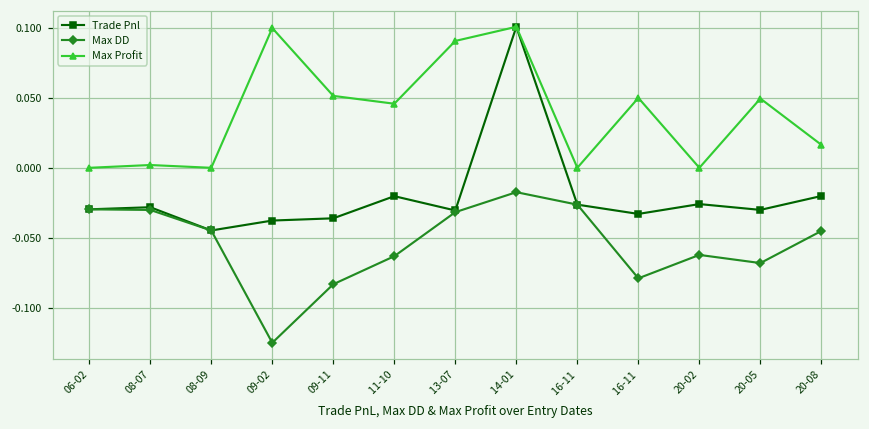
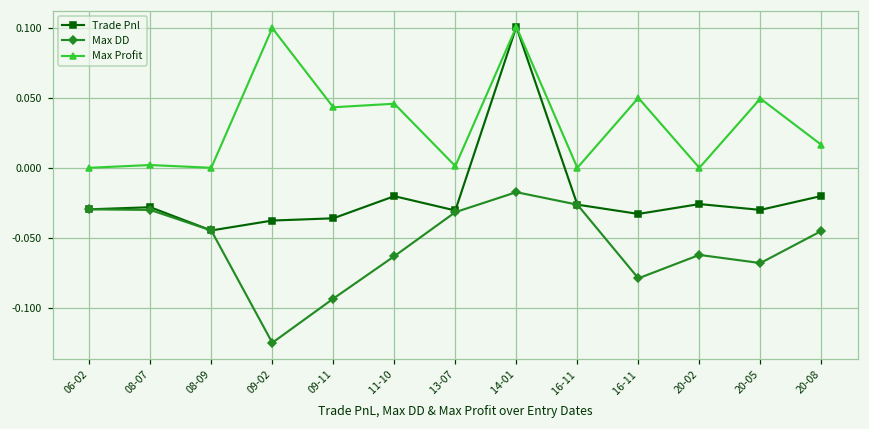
Max DD, 09-11: -0.083 -> -0.094
Max Profit, 09-11: 0.051 -> 0.043
Max Profit, 13-07: 0.091 -> 0.001
